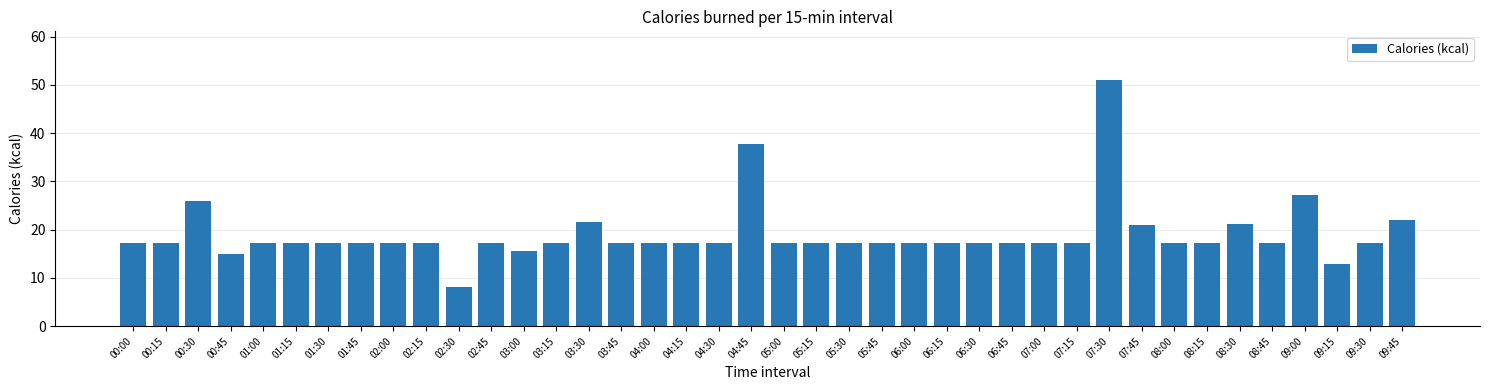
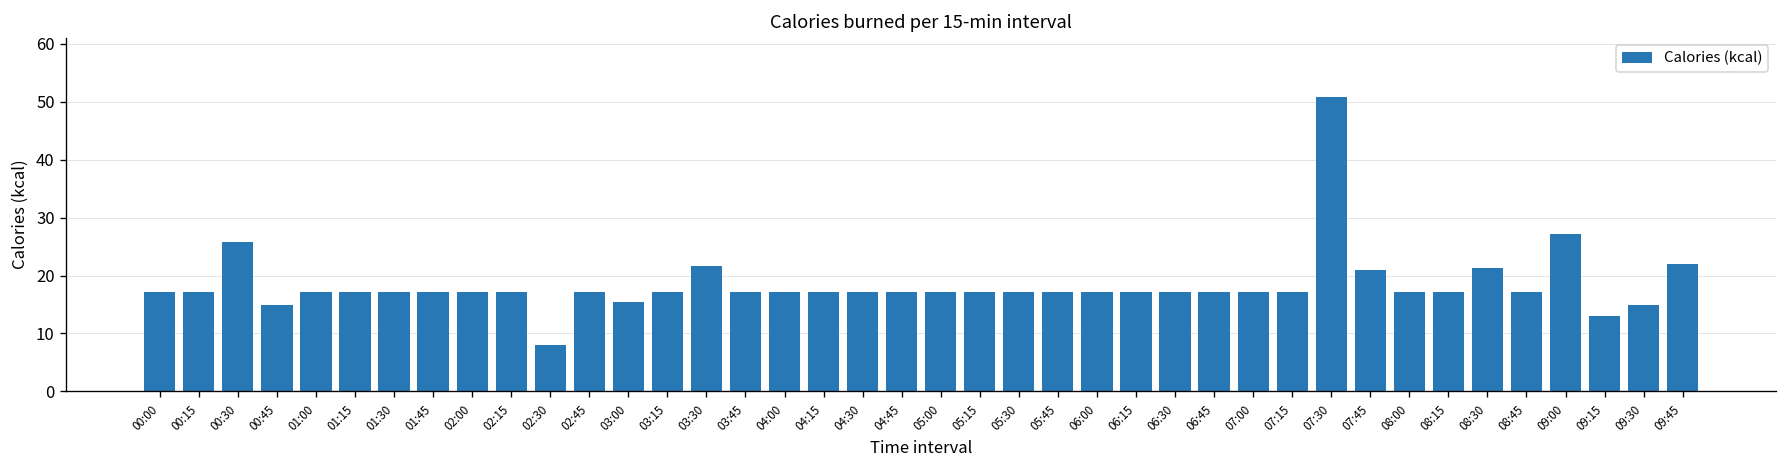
04:45: 38 -> 17
09:30: 17 -> 15
